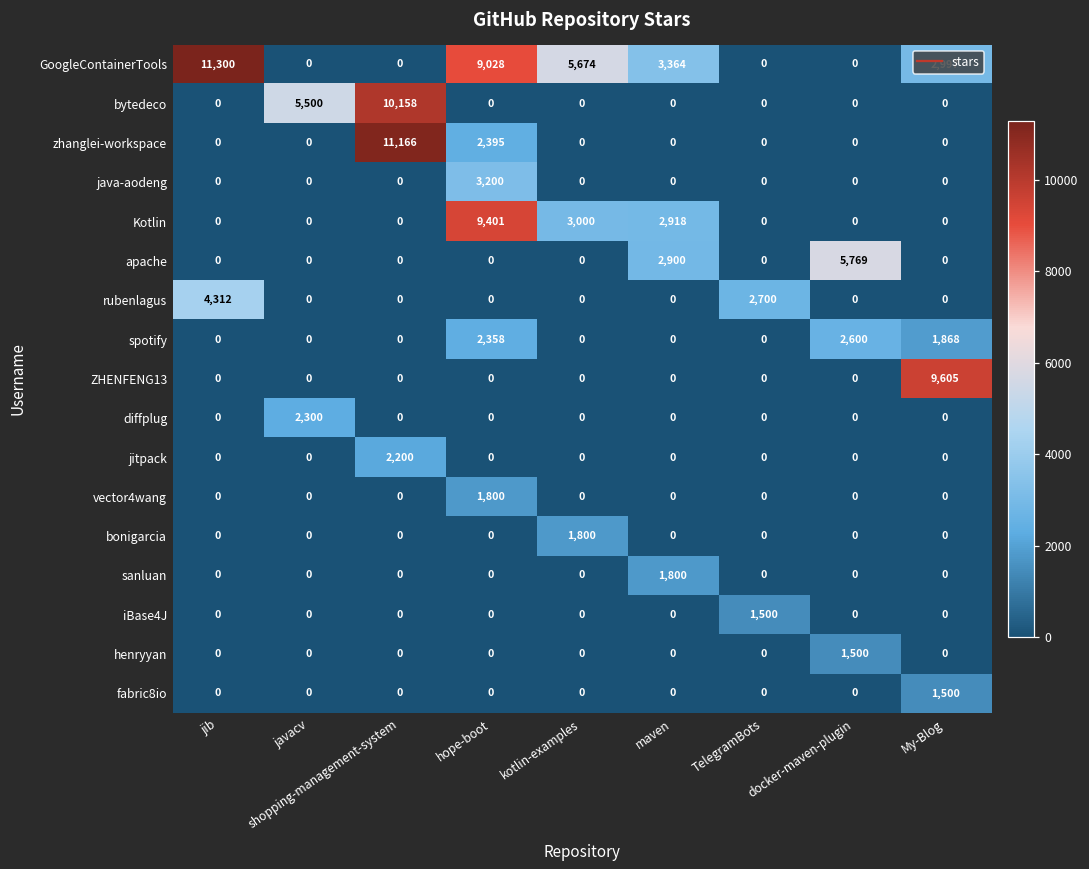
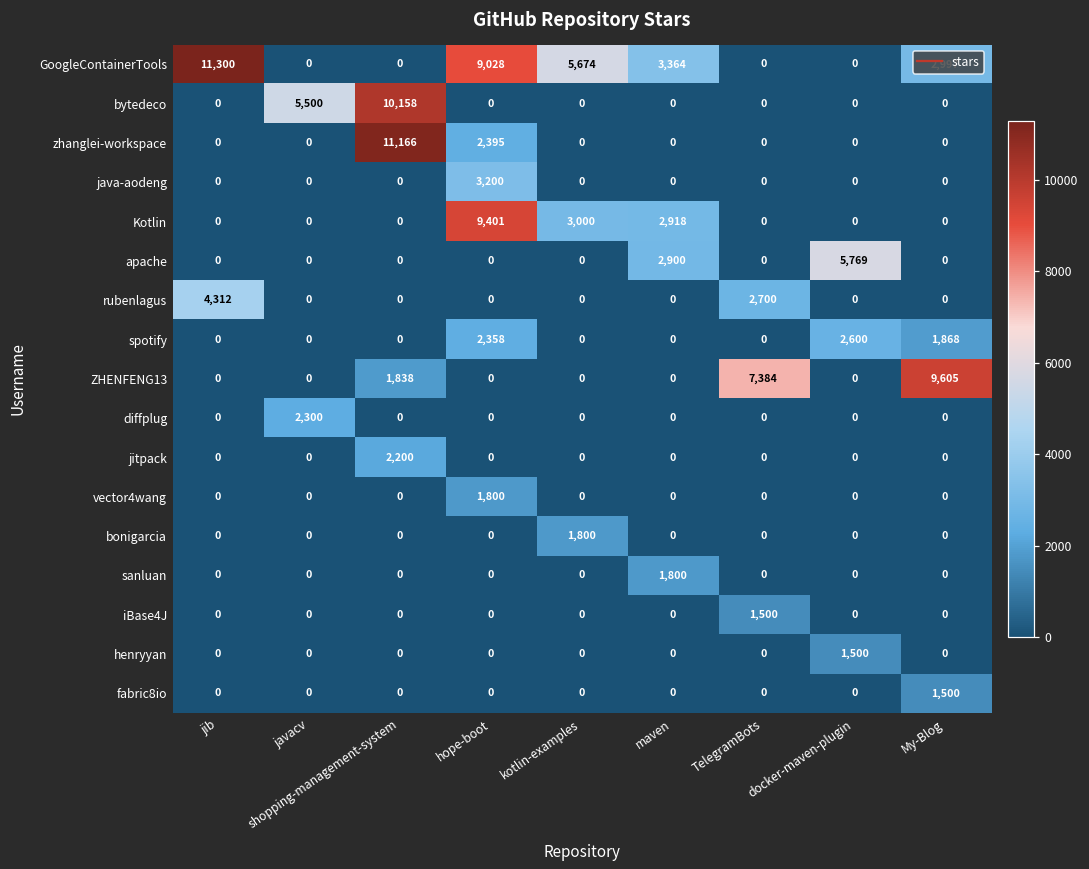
ZHENFENG13, shopping-management-system: 0 -> 1,838
ZHENFENG13, TelegramBots: 0 -> 7,384
